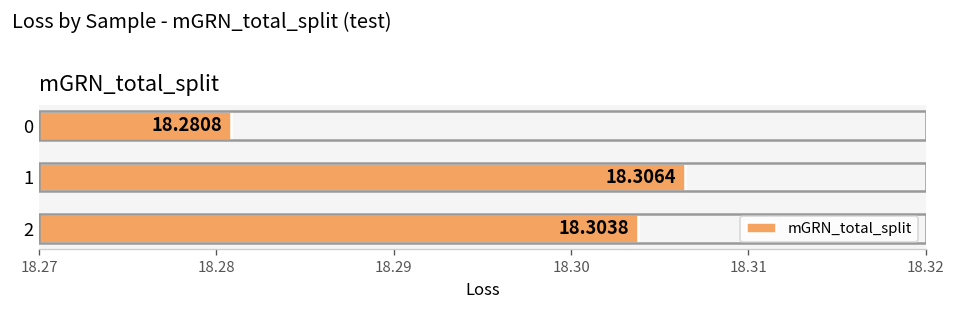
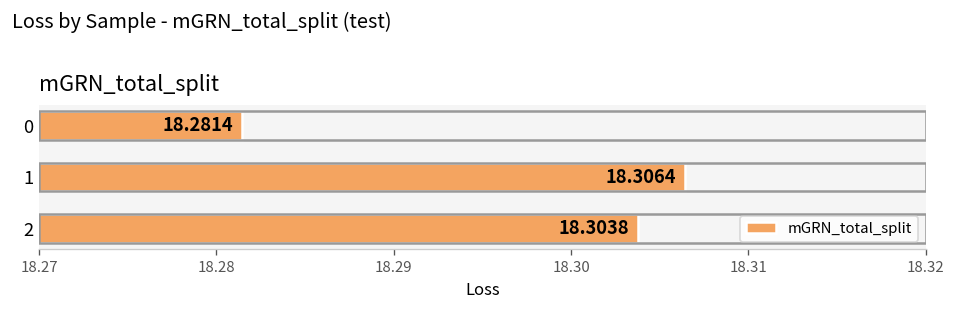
0: 18.2808 -> 18.2814
